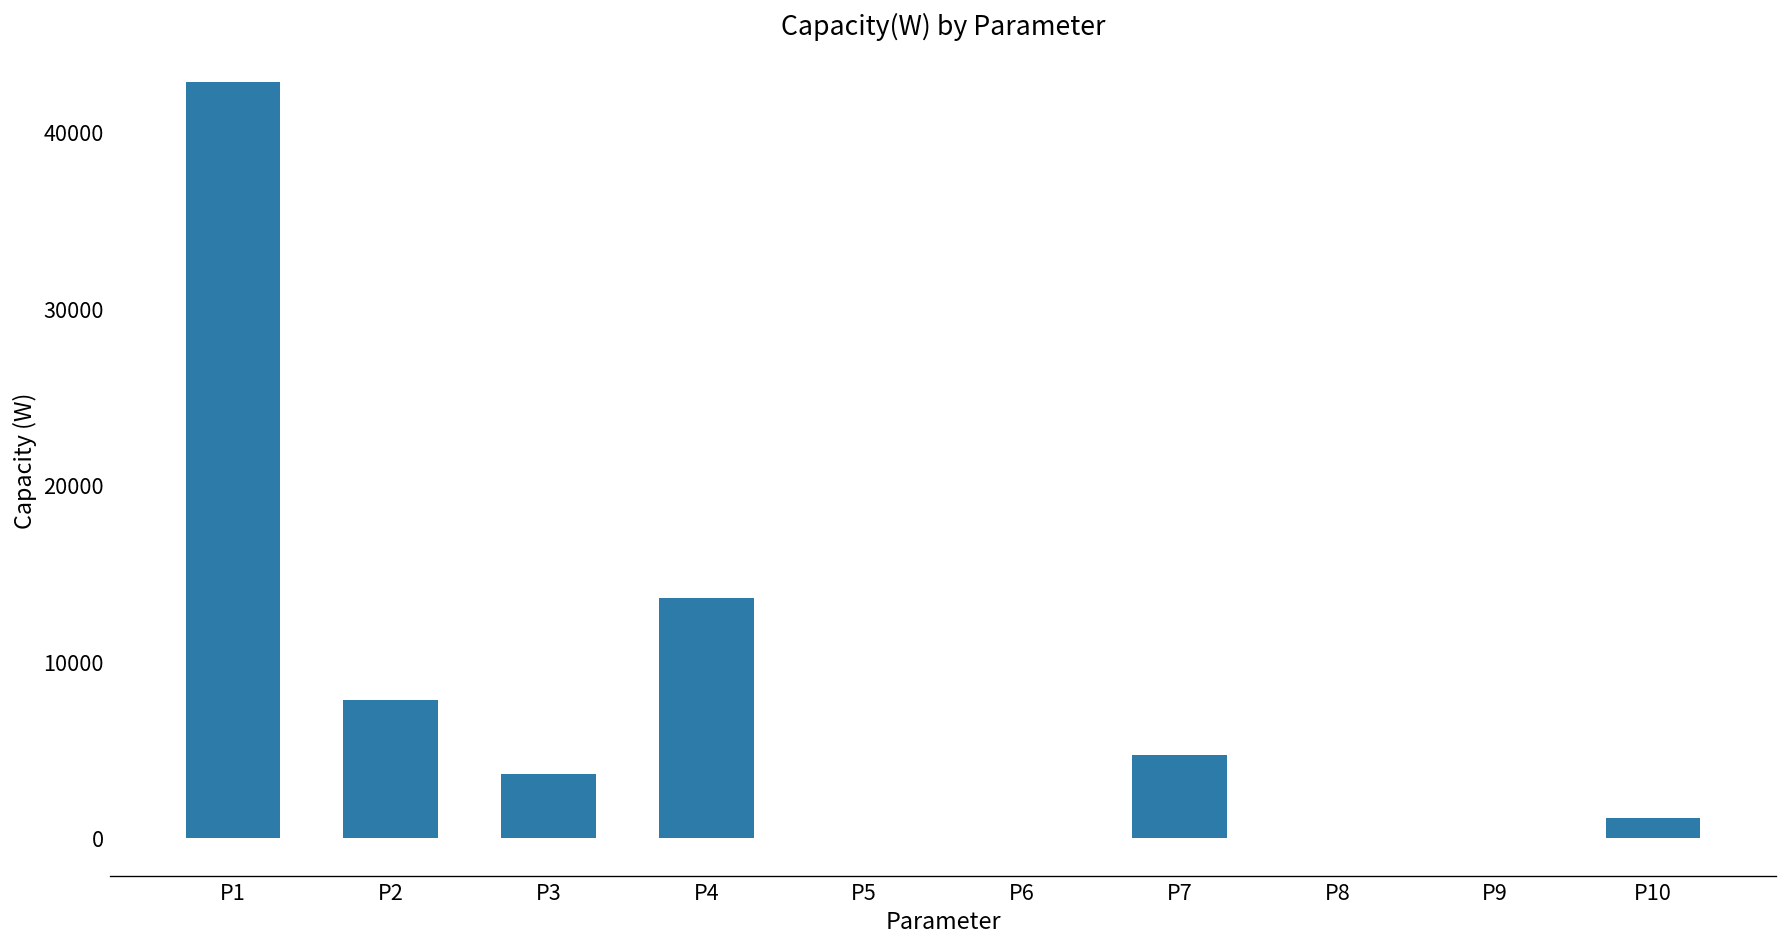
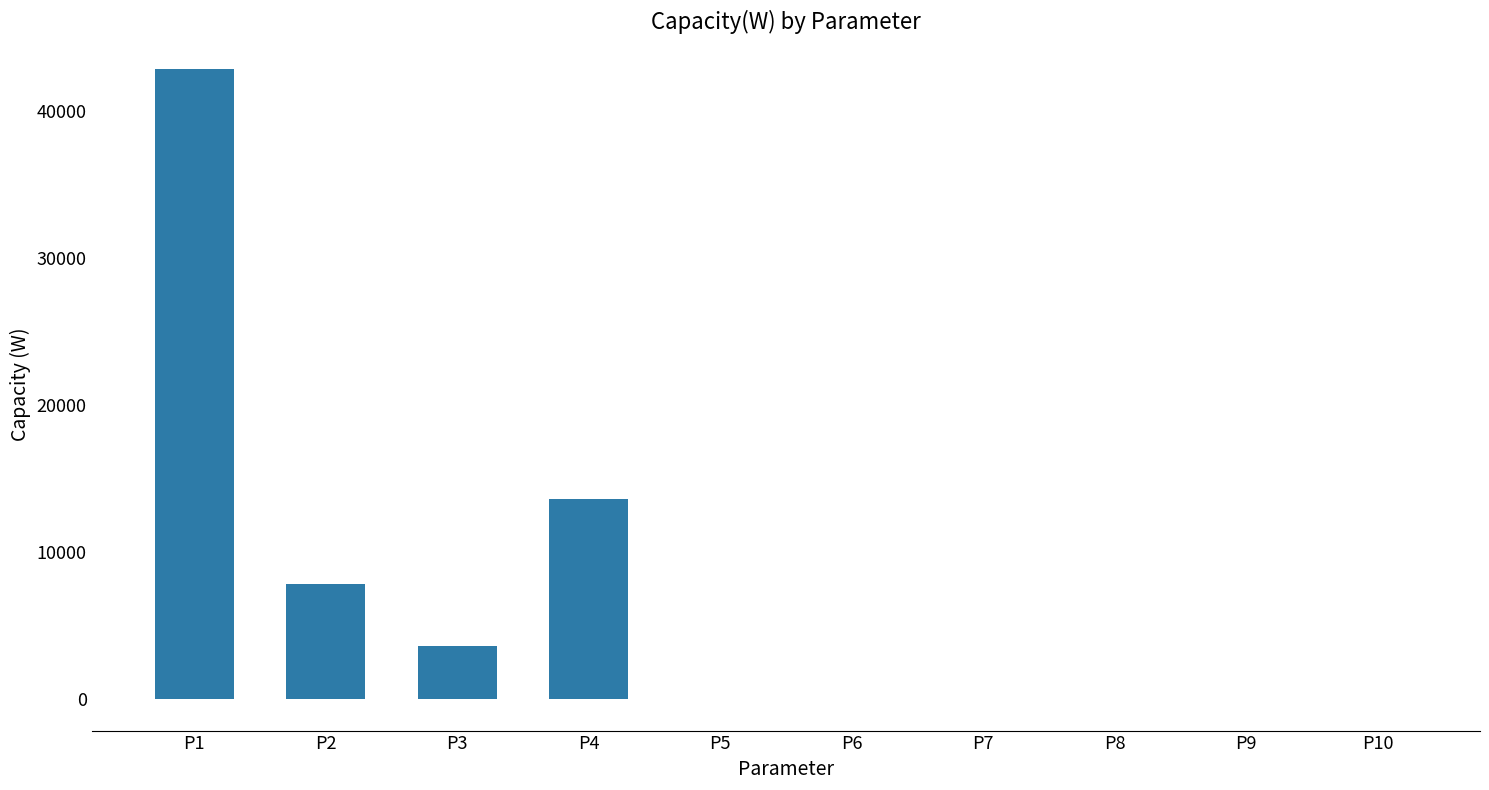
P7: 4700 -> 0
P10: 1100 -> 0
